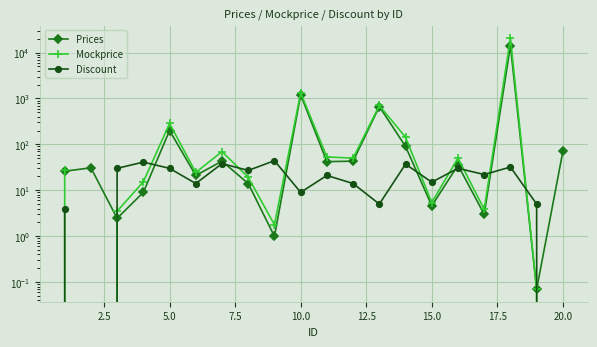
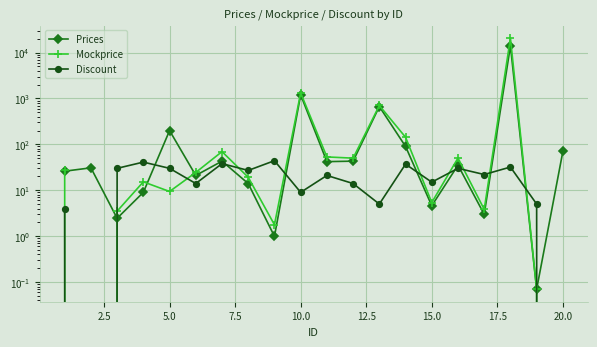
Mockprice, 5.0: 300 -> 9
